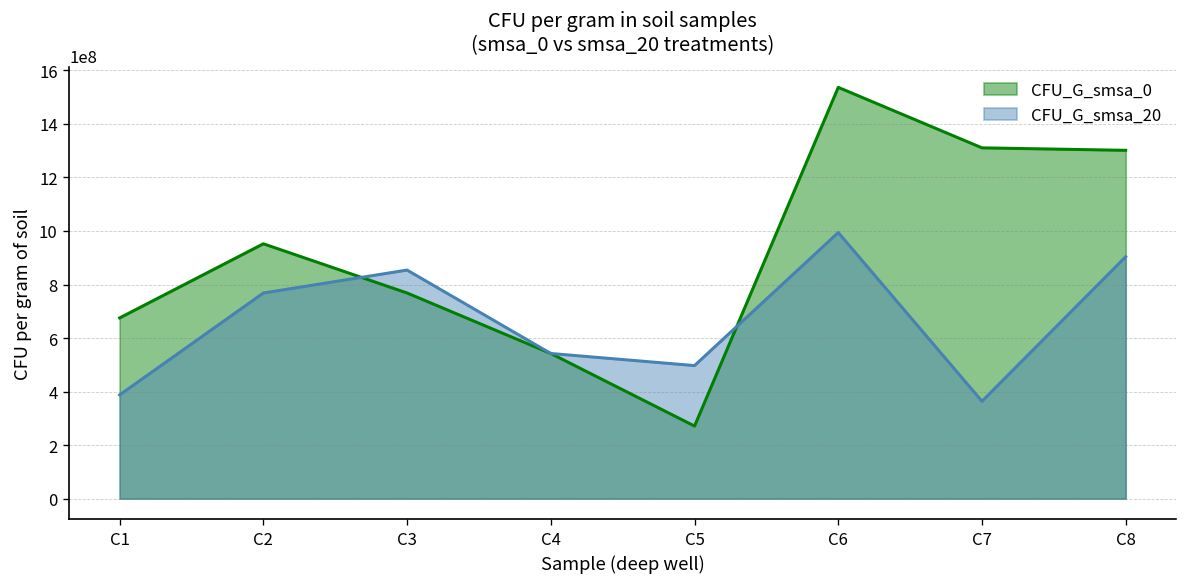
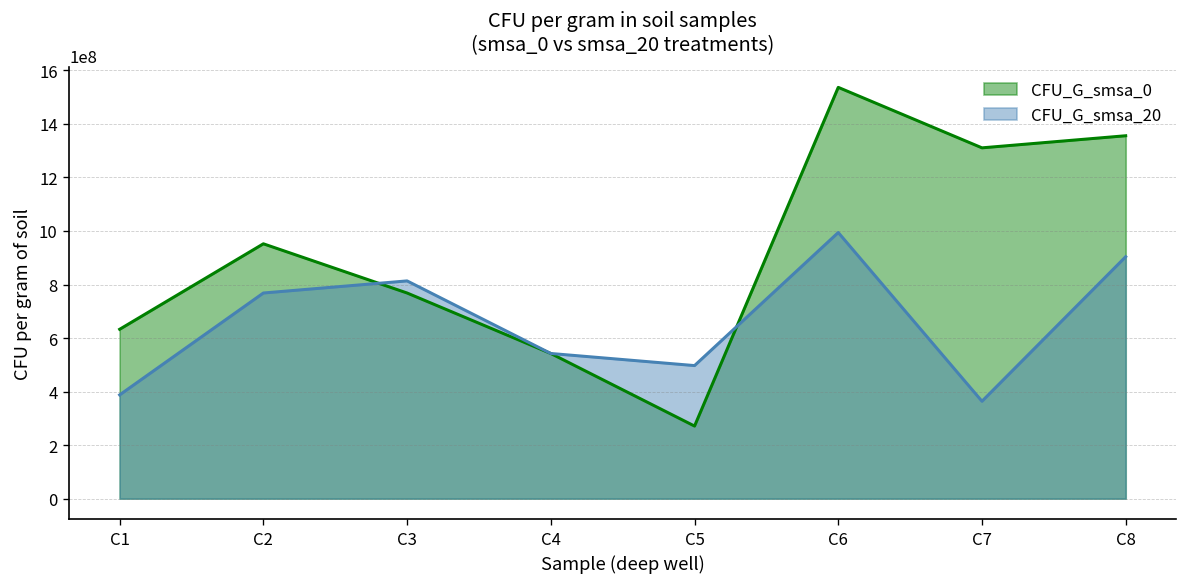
CFU_G_smsa_0, C1: 680000000 -> 630000000
CFU_G_smsa_20, C3: 850000000 -> 810000000
CFU_G_smsa_0, C8: 1300000000 -> 1360000000
